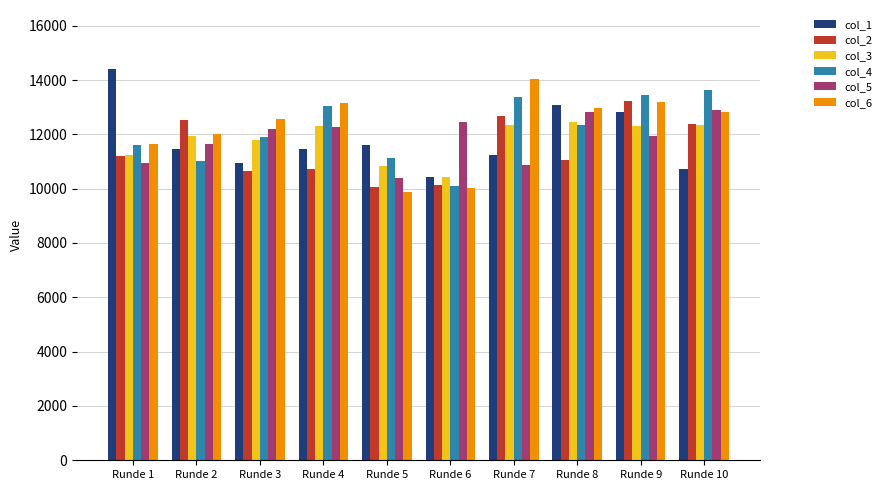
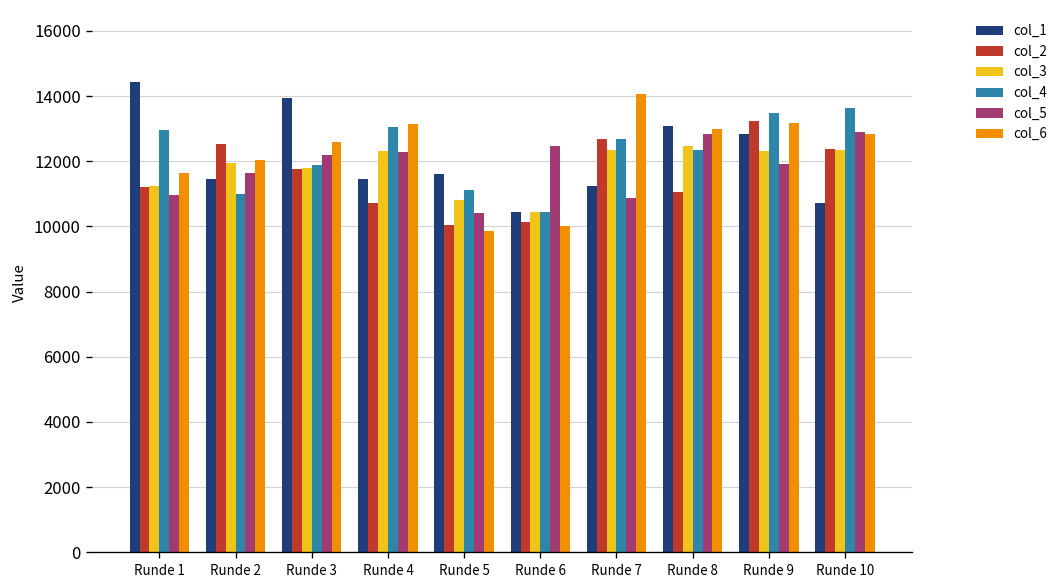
col_4, Runde 1: 11600 -> 13000
col_1, Runde 3: 10900 -> 13900
col_2, Runde 3: 10600 -> 11800
col_4, Runde 6: 10100 -> 10400
col_4, Runde 7: 13400 -> 12700
